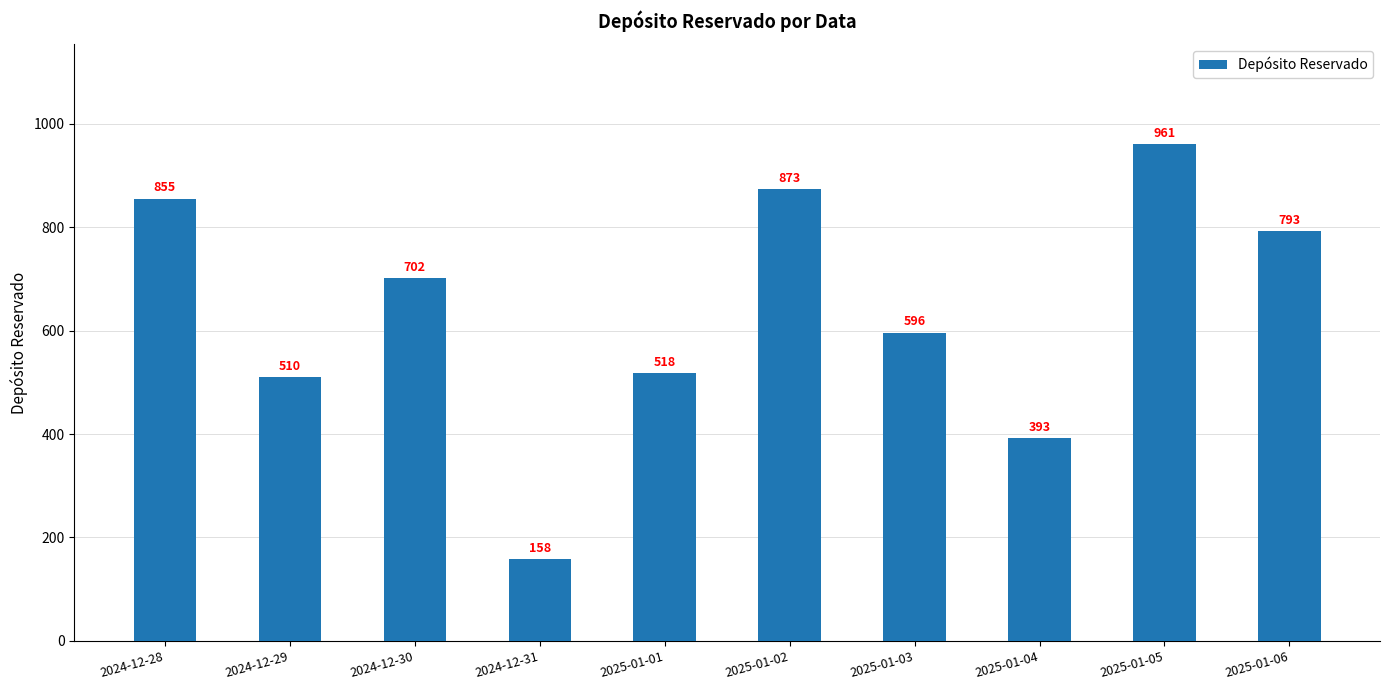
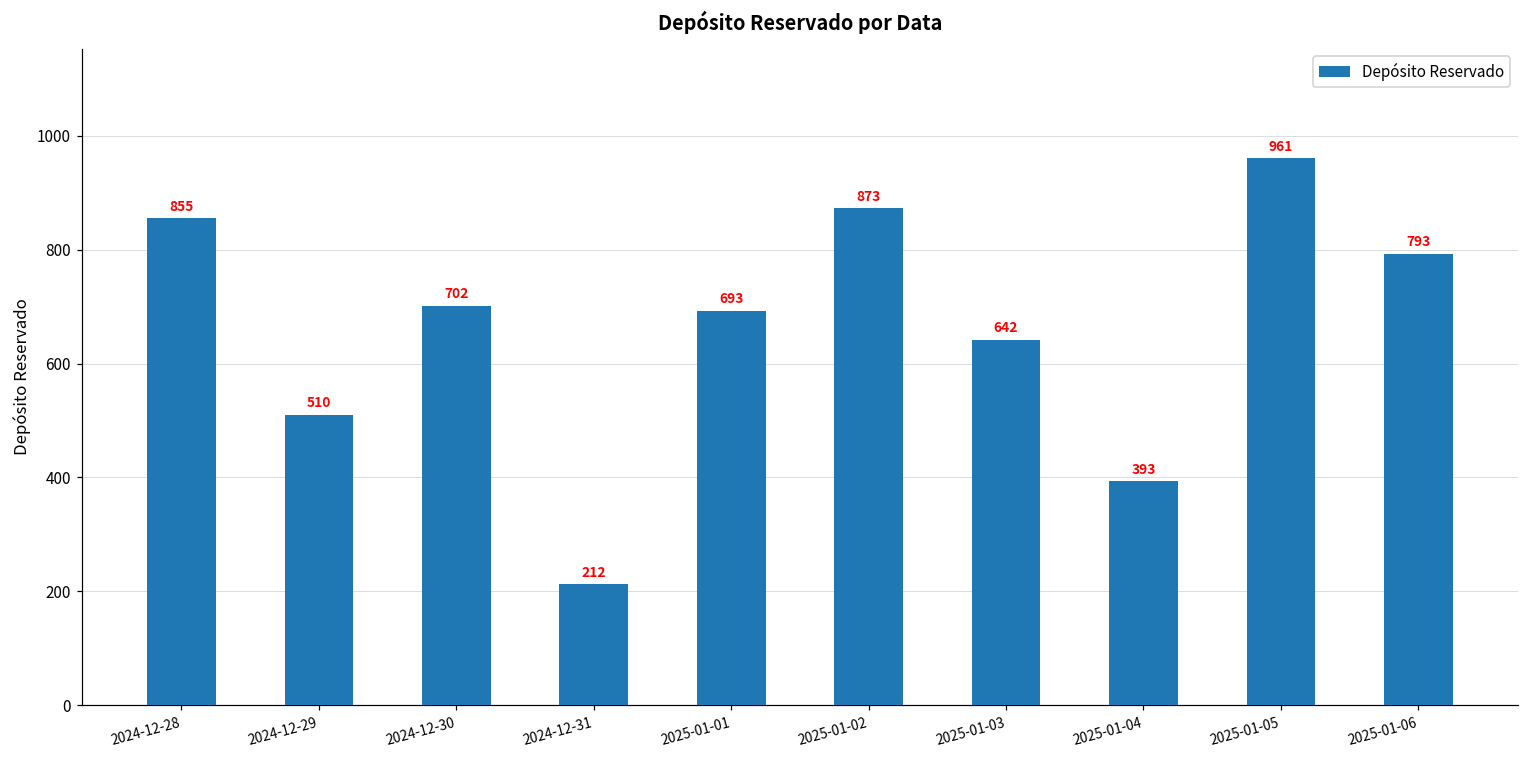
2024-12-31: 158 -> 212
2025-01-01: 518 -> 693
2025-01-03: 596 -> 642
